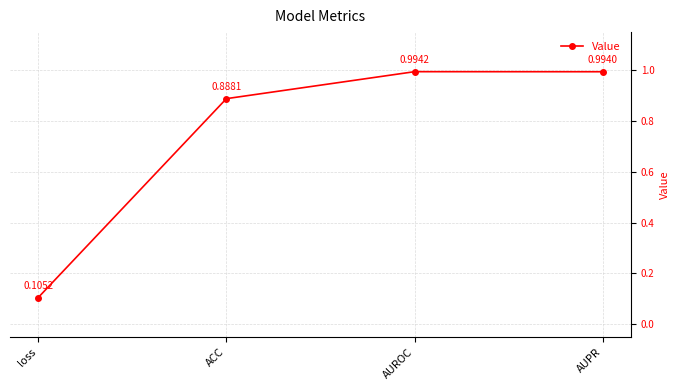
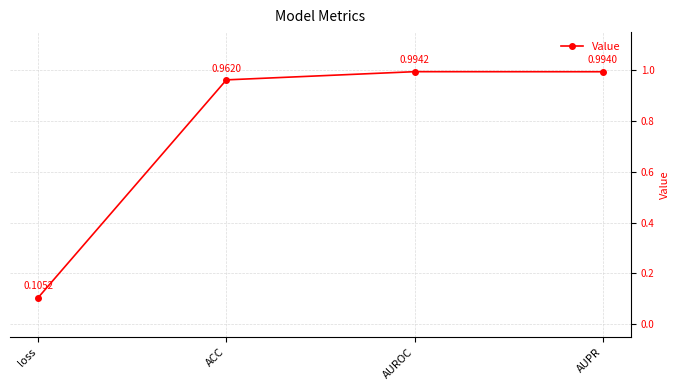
ACC: 0.8881 -> 0.9620
